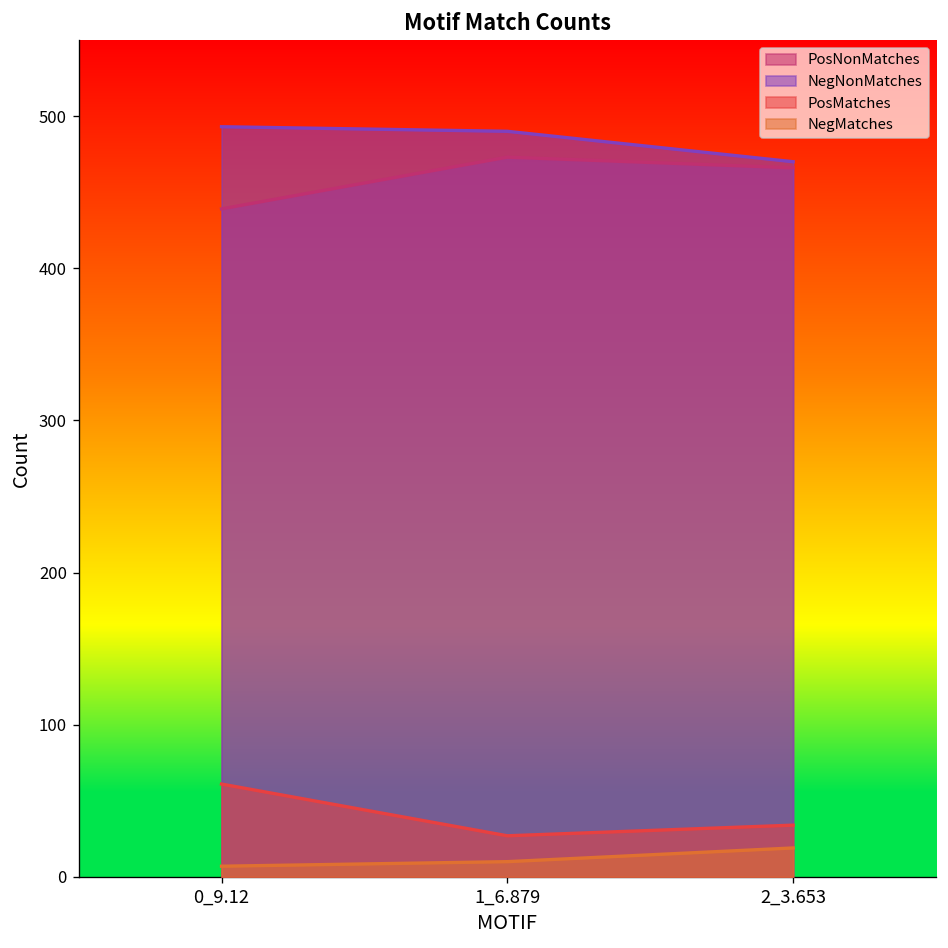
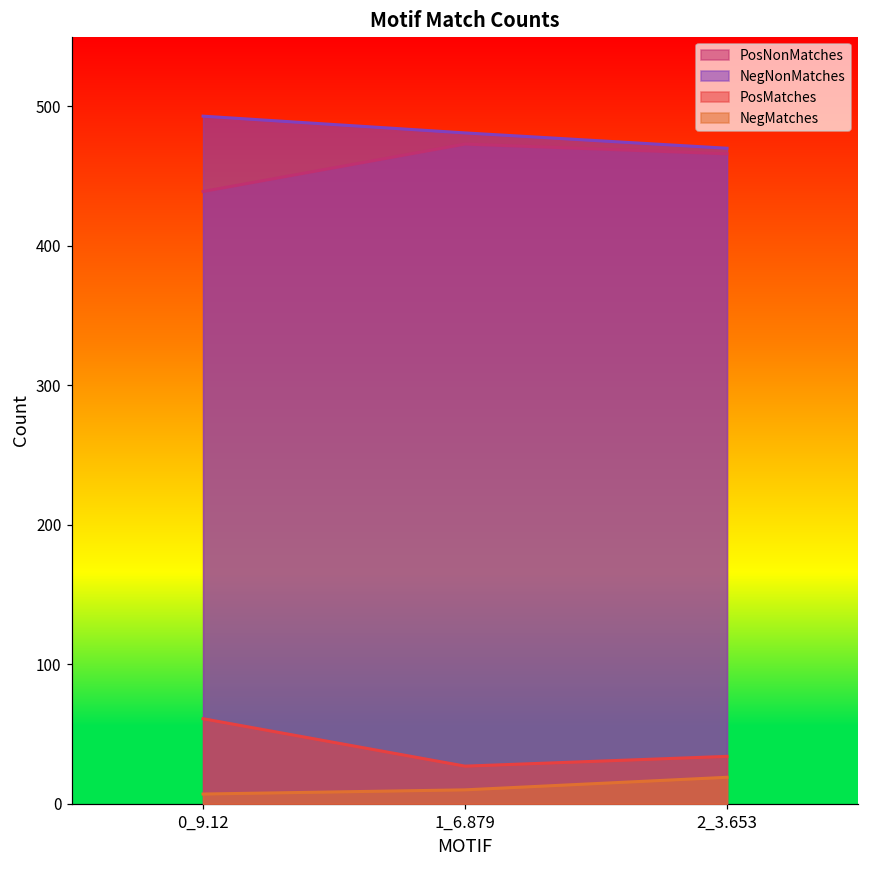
NegNonMatches, 1_6.879: 490 -> 481
